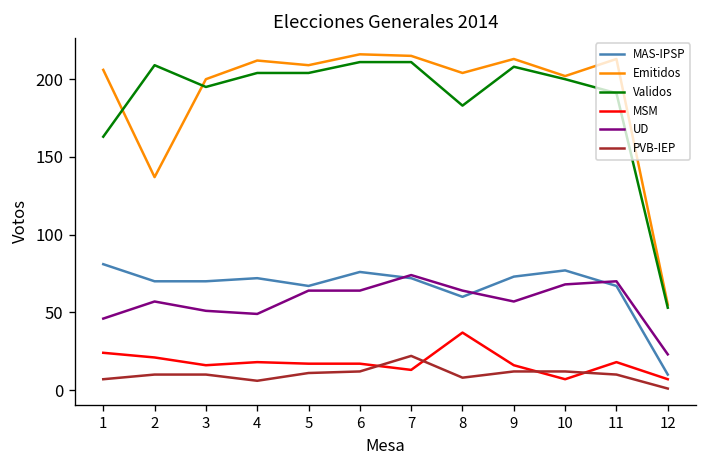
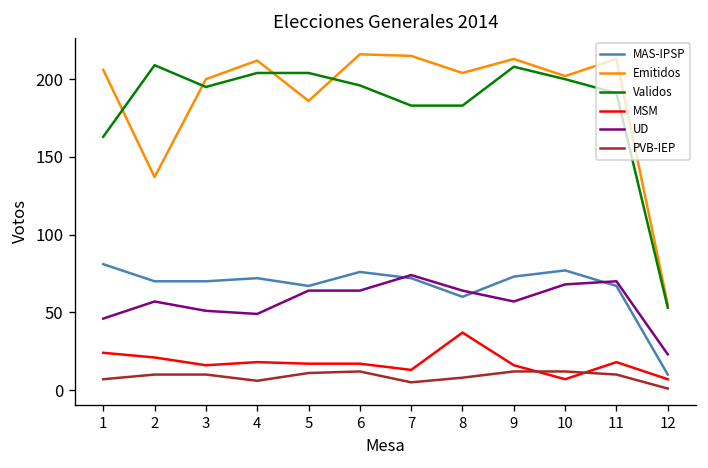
Emitidos, 5: 209 -> 186
Validos, 6: 211 -> 196
Validos, 7: 211 -> 183
PVB-IEP, 7: 22 -> 5
